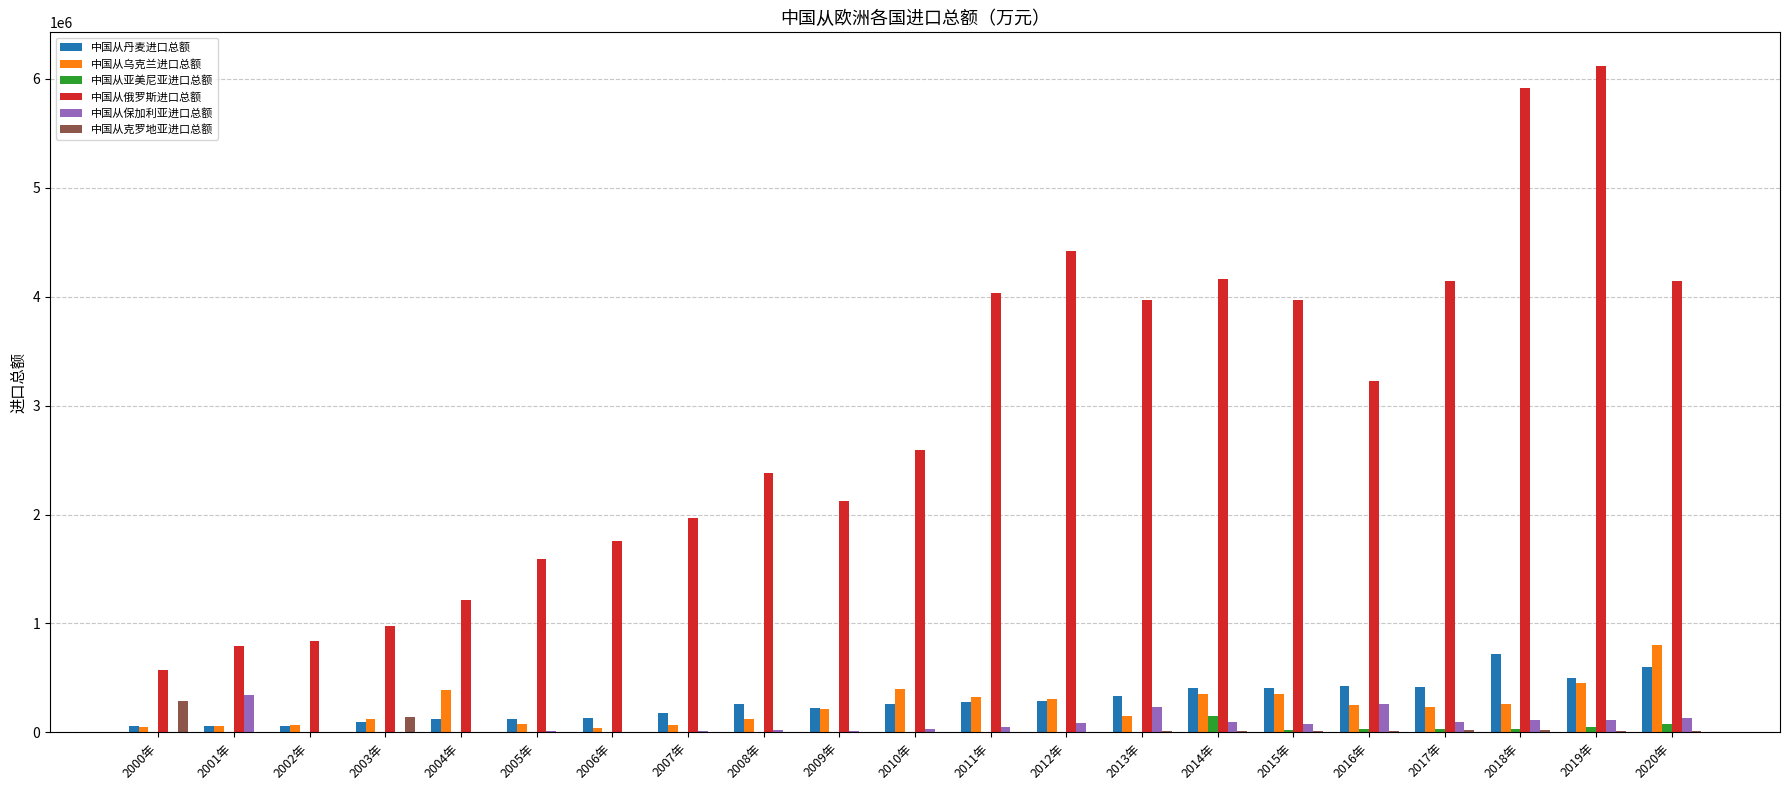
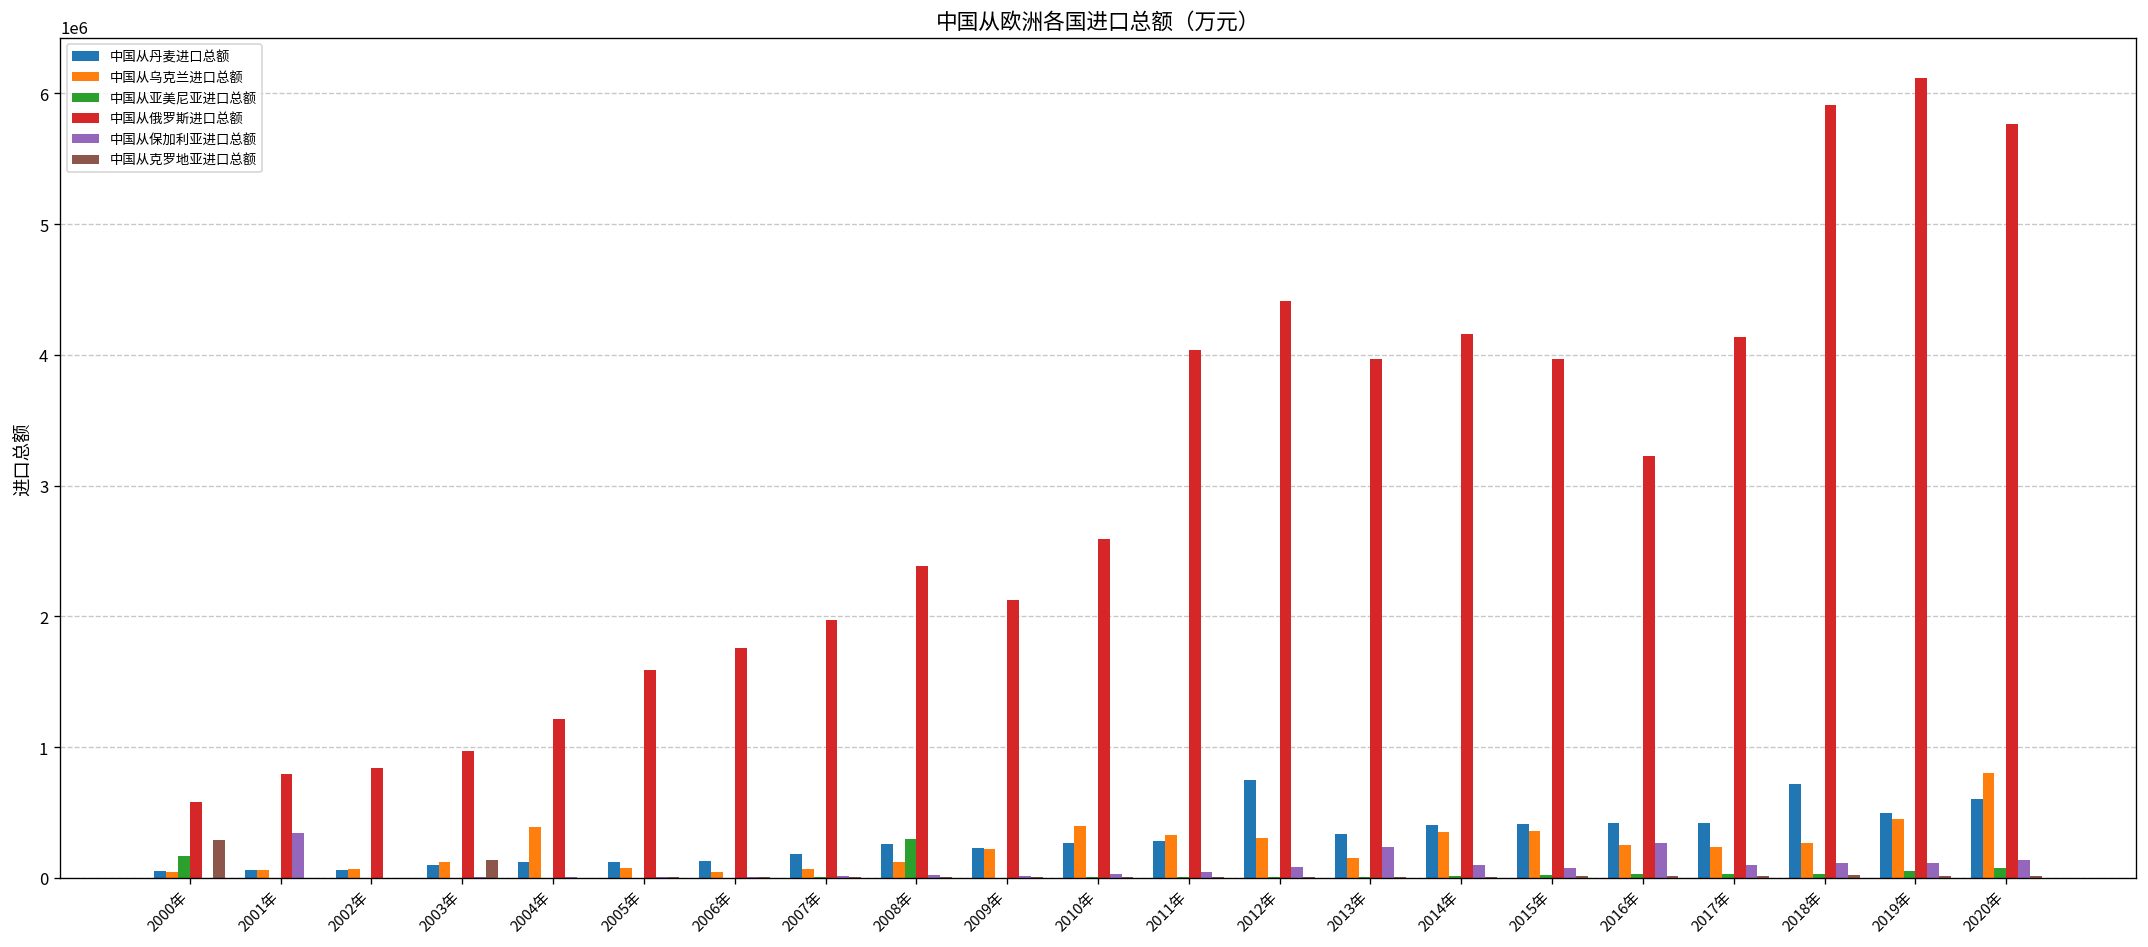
中国从亚美尼亚进口总额, 2000年: 0 -> 170000
中国从亚美尼亚进口总额, 2008年: 0 -> 300000
中国从丹麦进口总额, 2012年: 290000 -> 750000
中国从亚美尼亚进口总额, 2014年: 150000 -> 20000
中国从俄罗斯进口总额, 2020年: 4140000 -> 5770000
